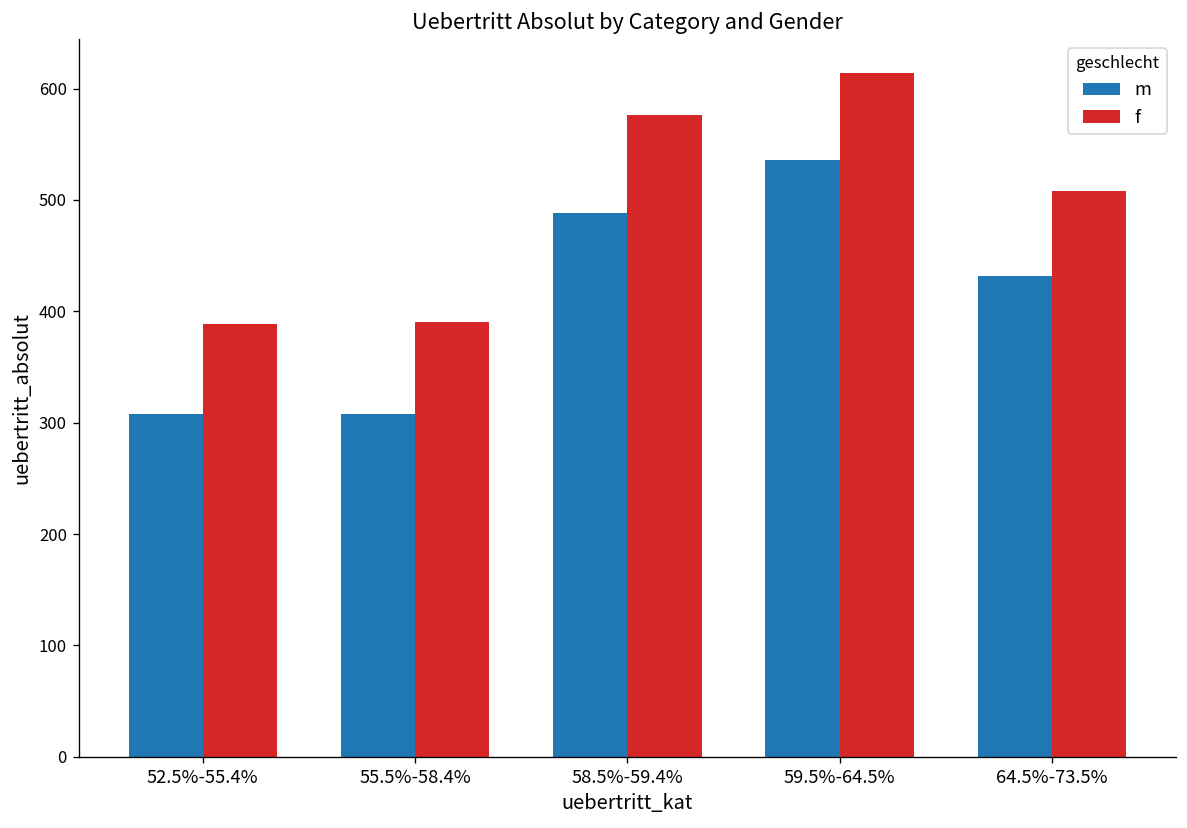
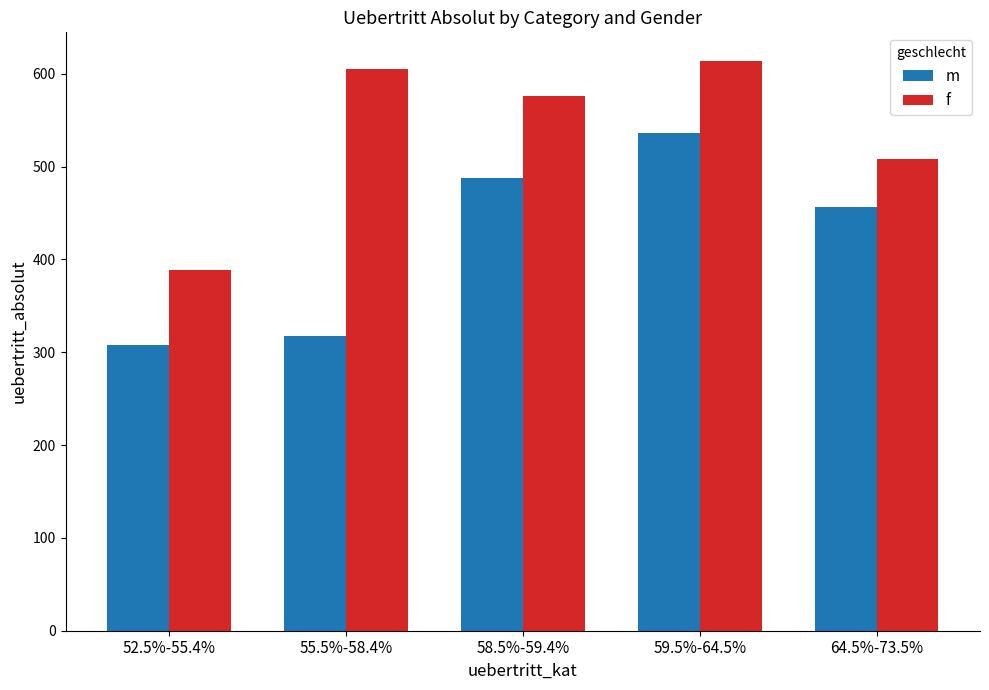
m, 55.5%-58.4%: 310 -> 320
f, 55.5%-58.4%: 390 -> 610
m, 64.5%-73.5%: 430 -> 460
